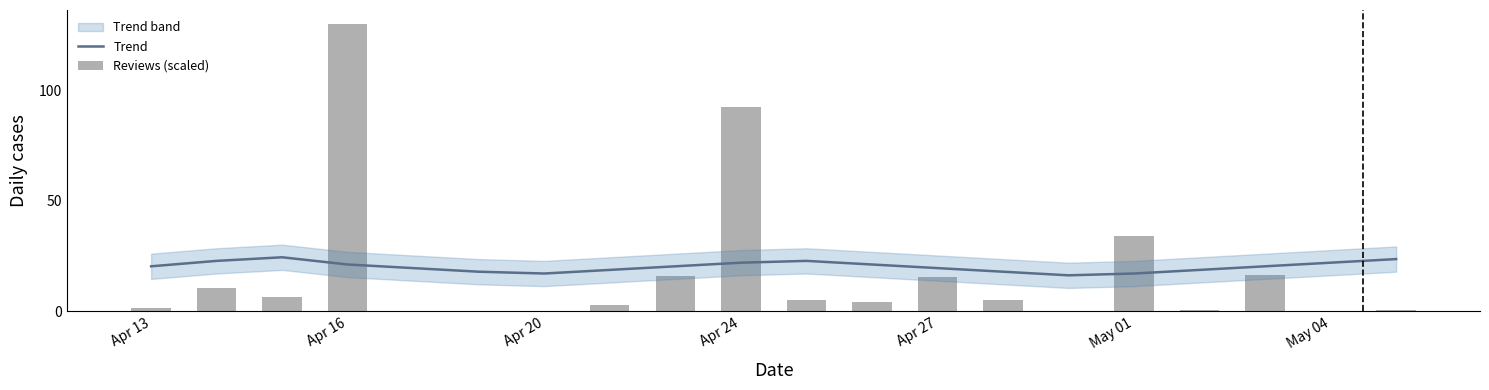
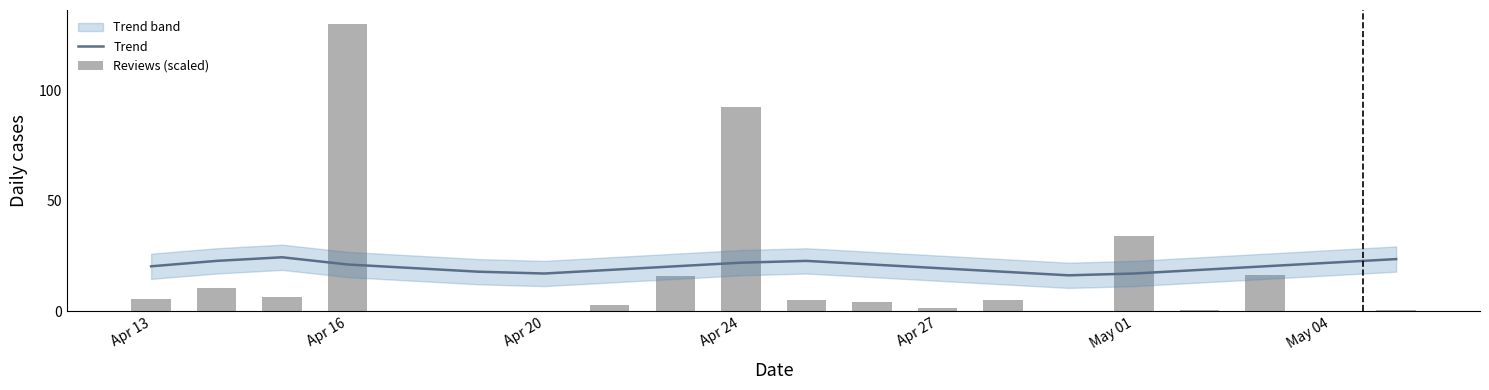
Reviews (scaled), Apr 13: 2 -> 6
Reviews (scaled), Apr 27: 15 -> 1
